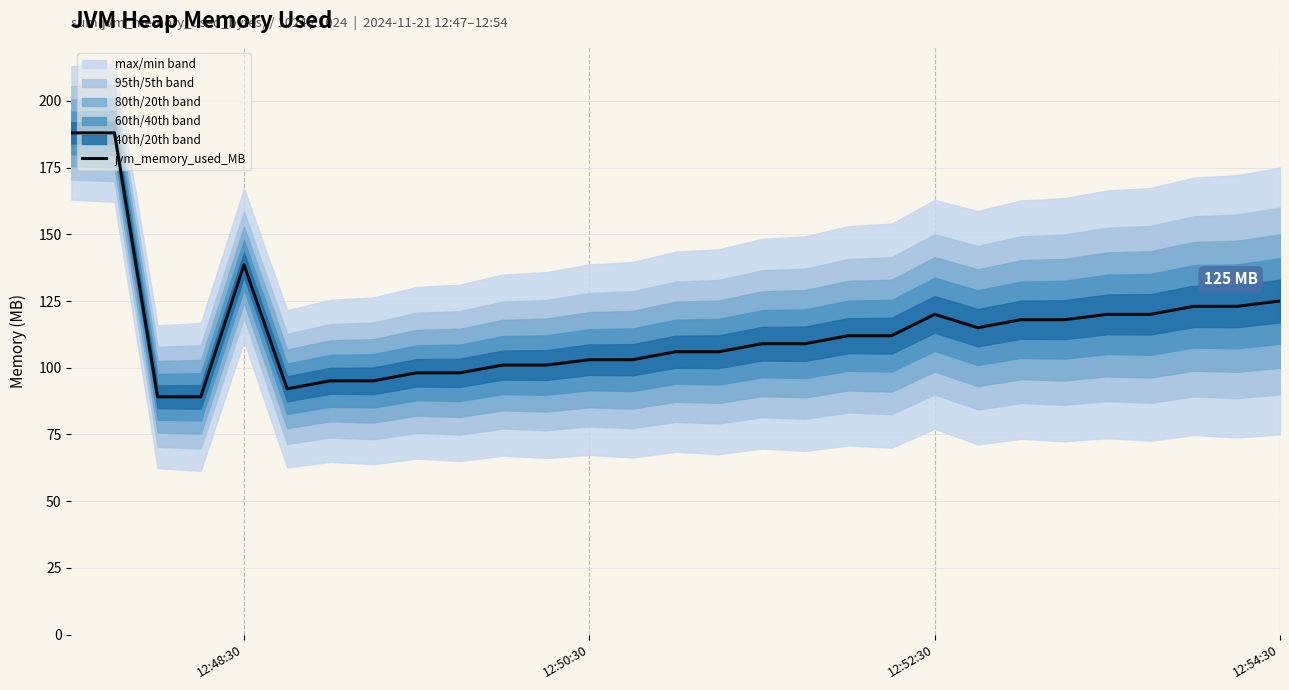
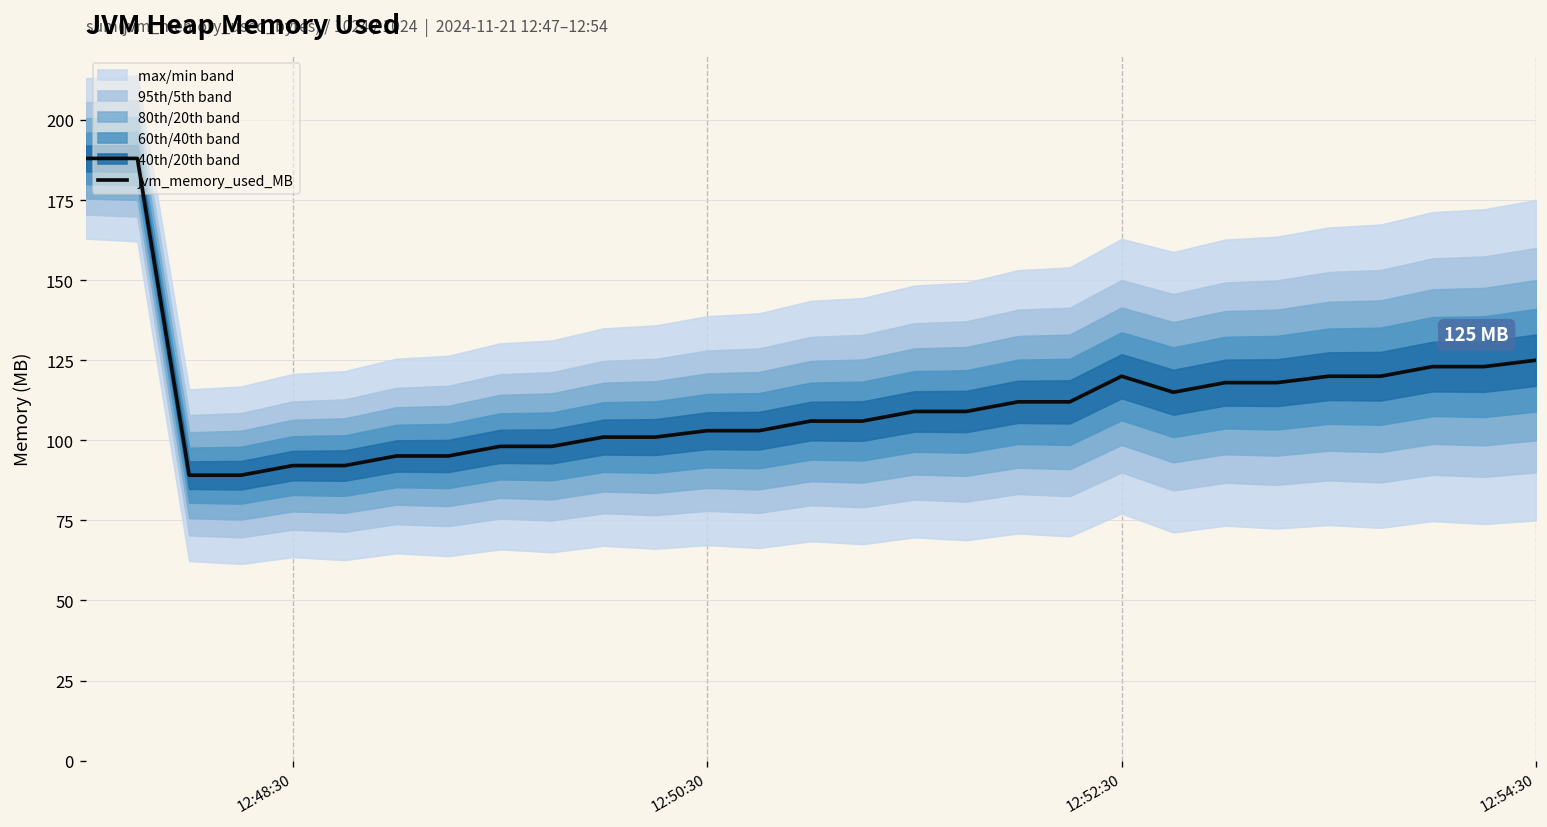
jvm_memory_used_MB, 12:48:30: 139 -> 92
